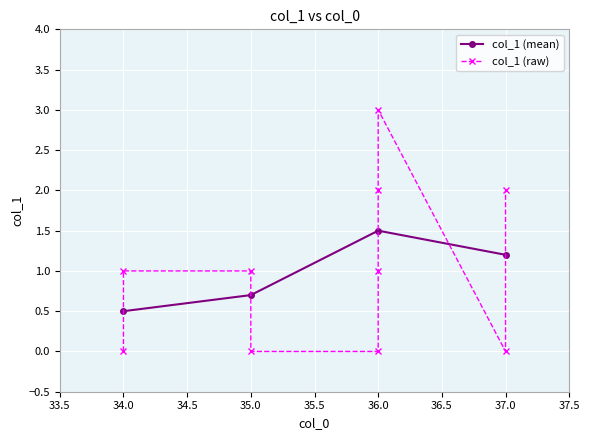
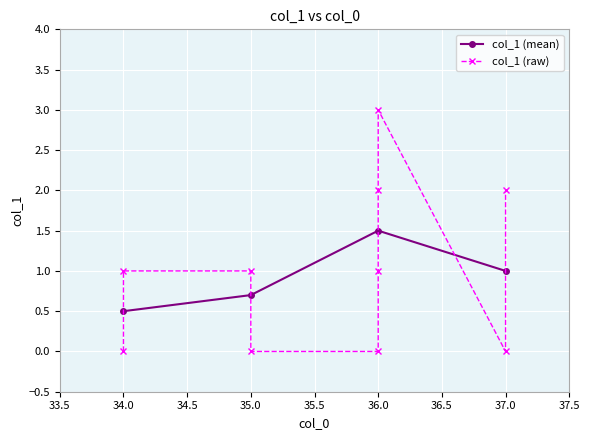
col_1 (mean), 37.0: 1.2 -> 1.0
